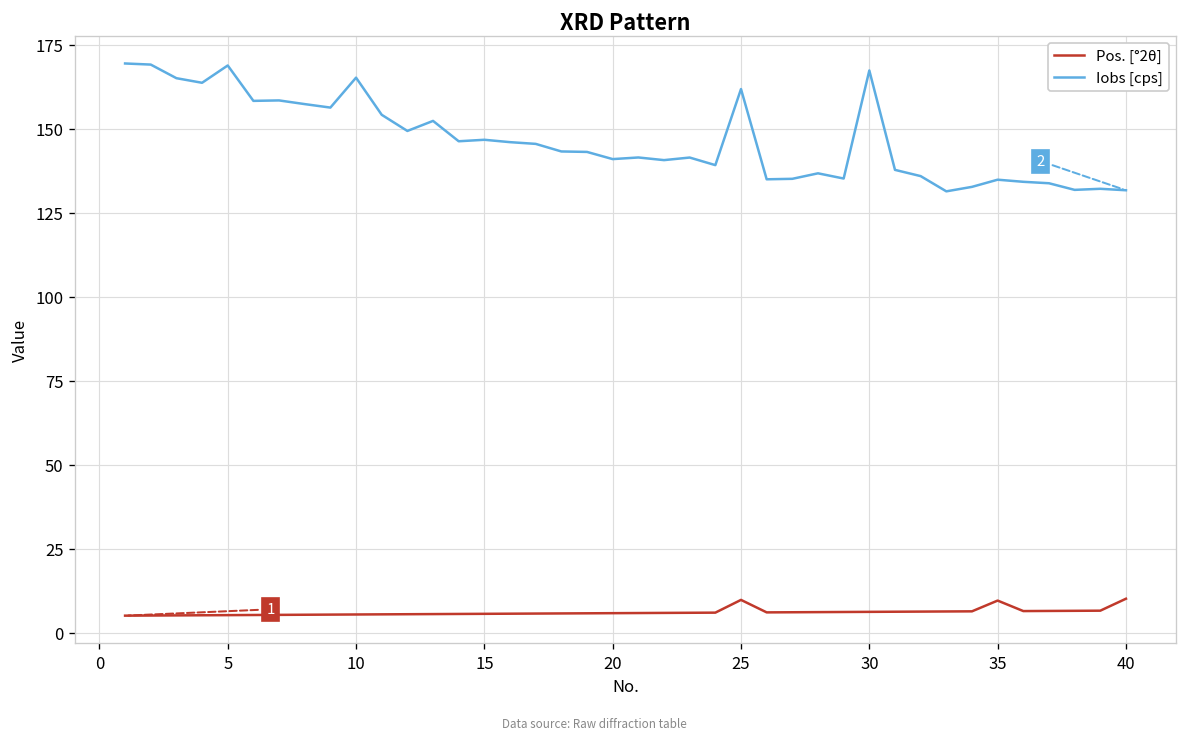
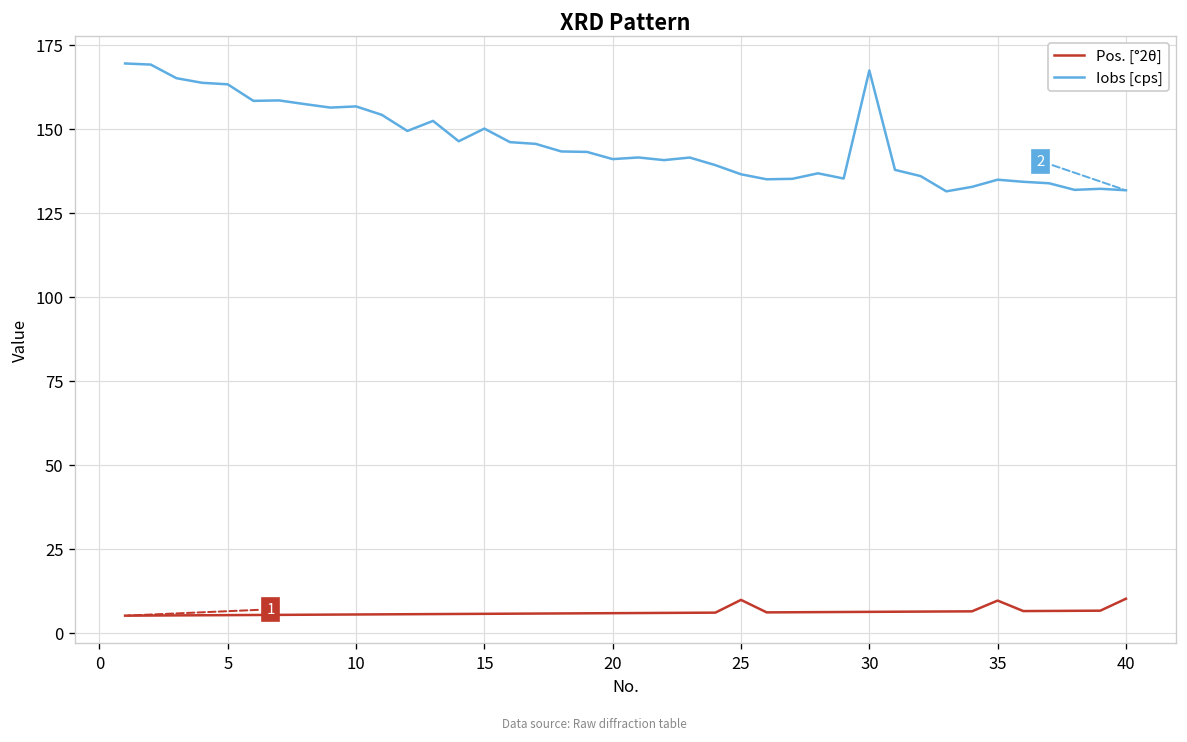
Iobs [cps], 5: 169 -> 163
Iobs [cps], 10: 165 -> 157
Iobs [cps], 15: 147 -> 150
Iobs [cps], 25: 162 -> 136
